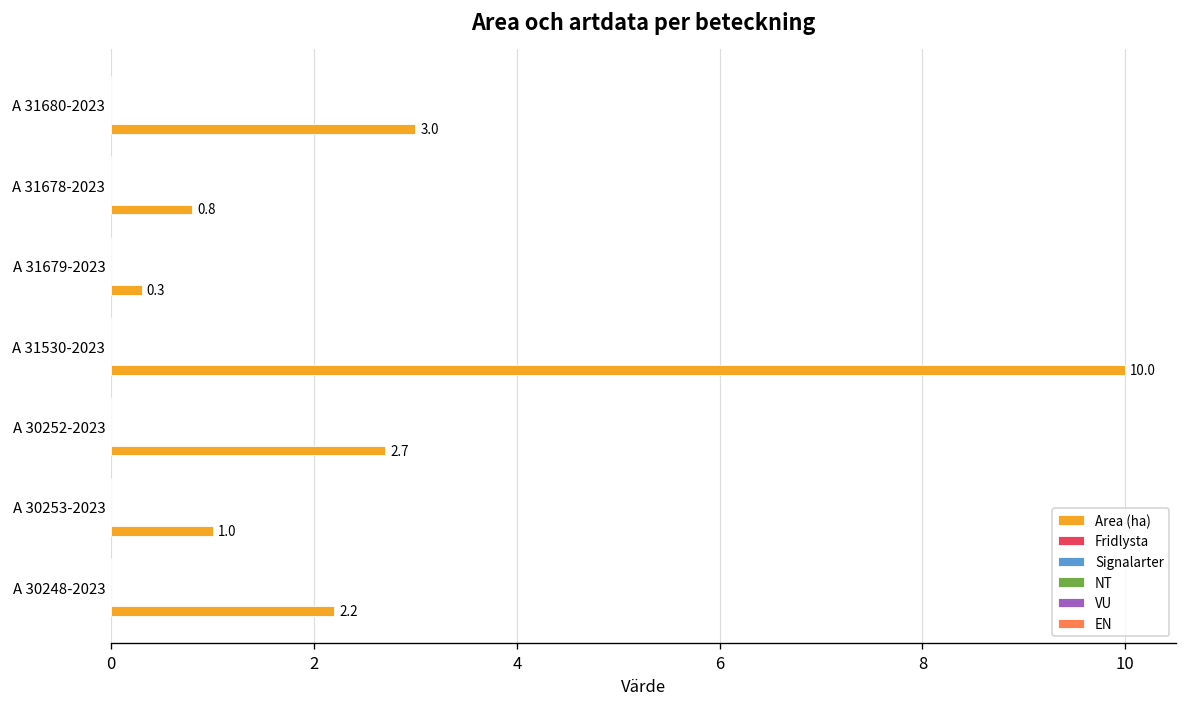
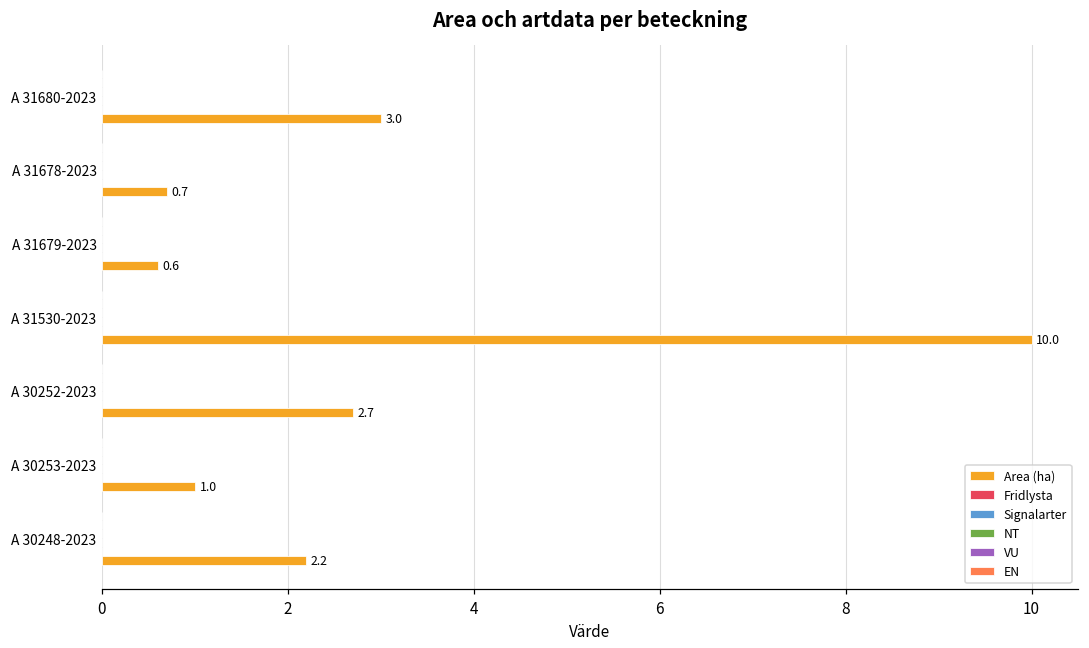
Area (ha), A 31678-2023: 0.8 -> 0.7
Area (ha), A 31679-2023: 0.3 -> 0.6
